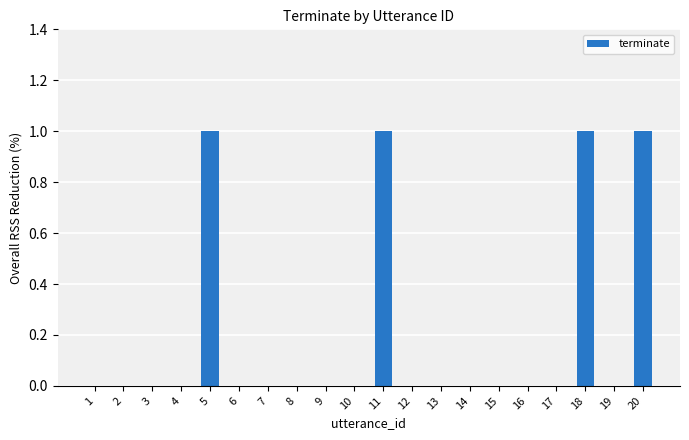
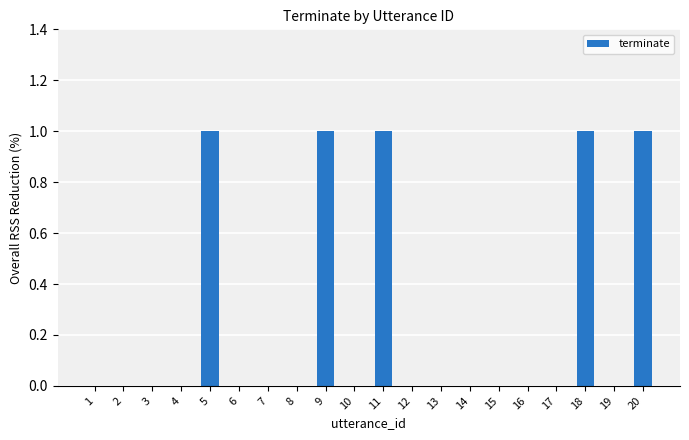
9: 0 -> 1
